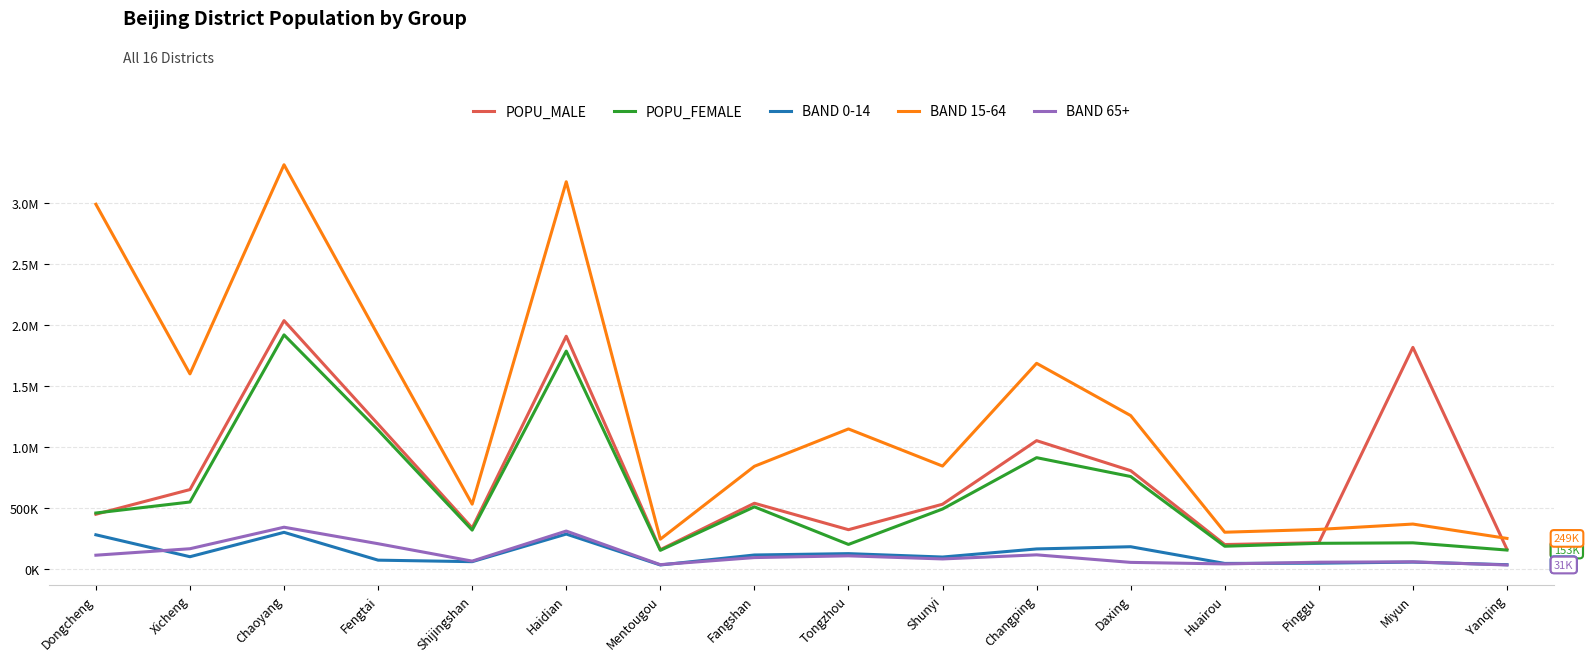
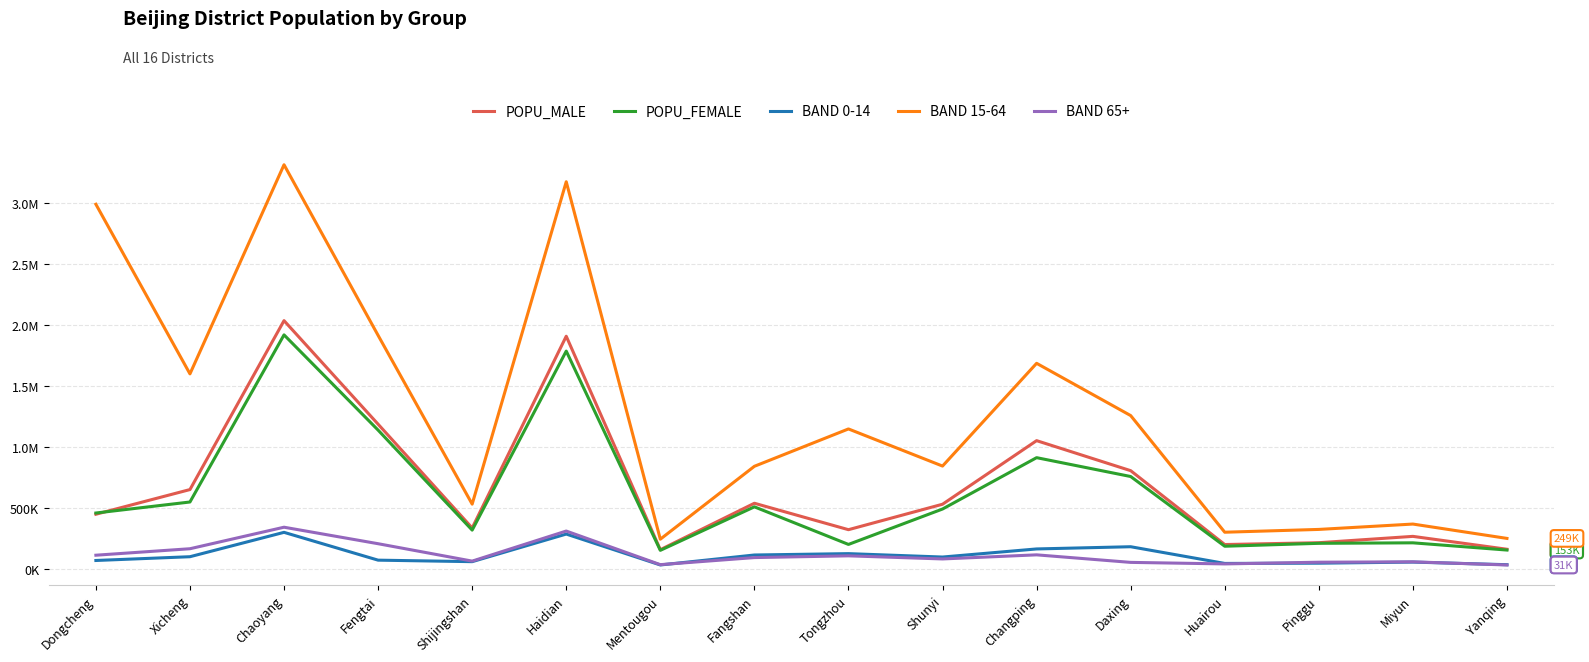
BAND 0-14, Dongcheng: 280000 -> 70000
POPU_MALE, Miyun: 1820000 -> 270000
